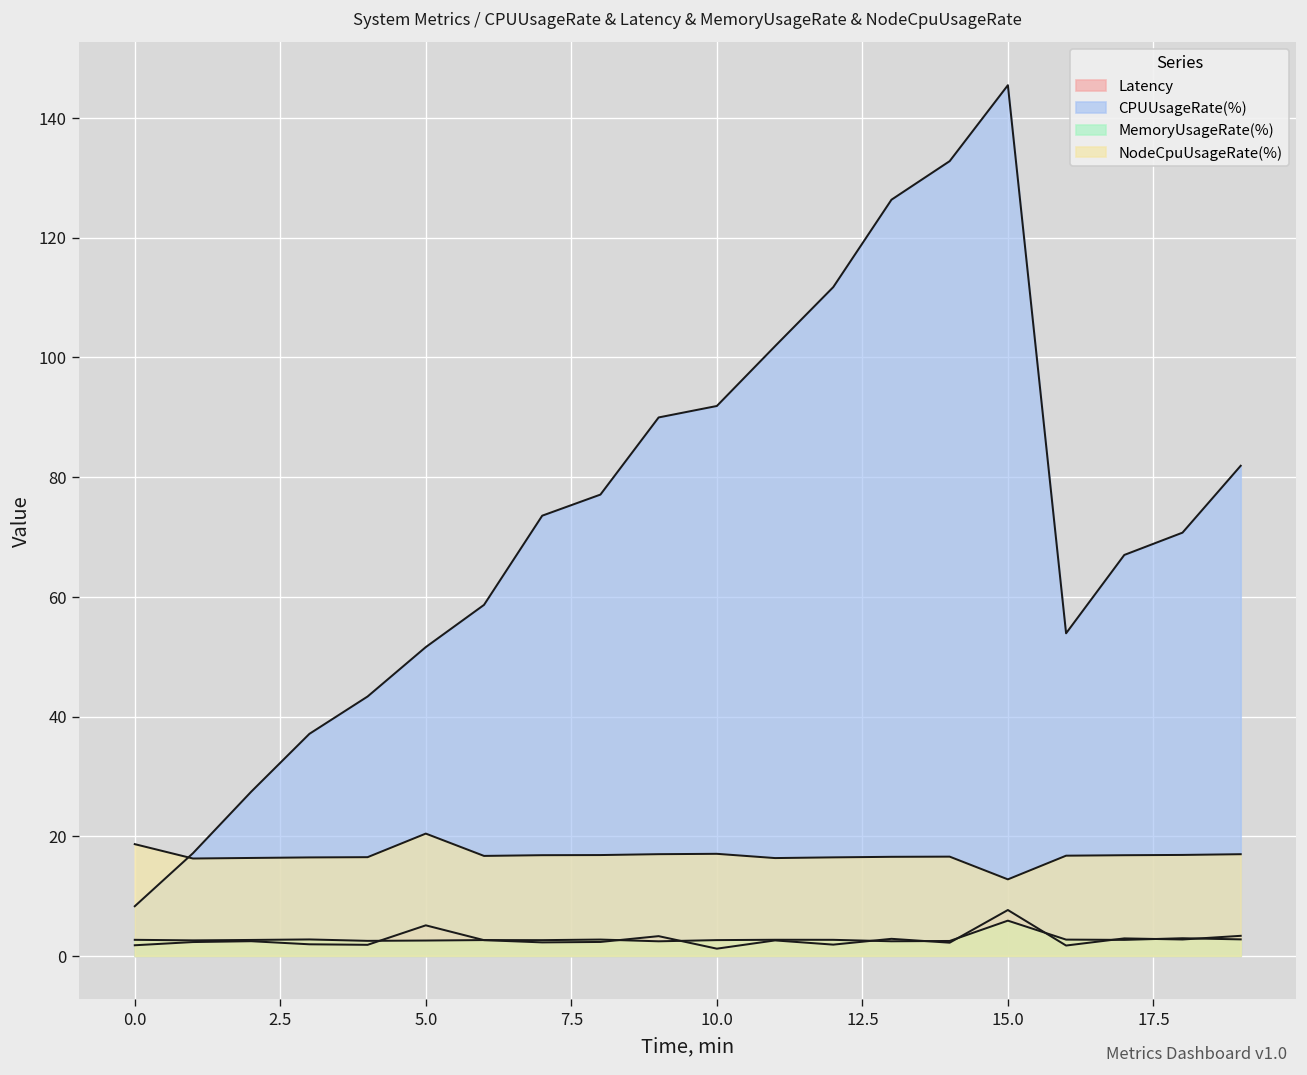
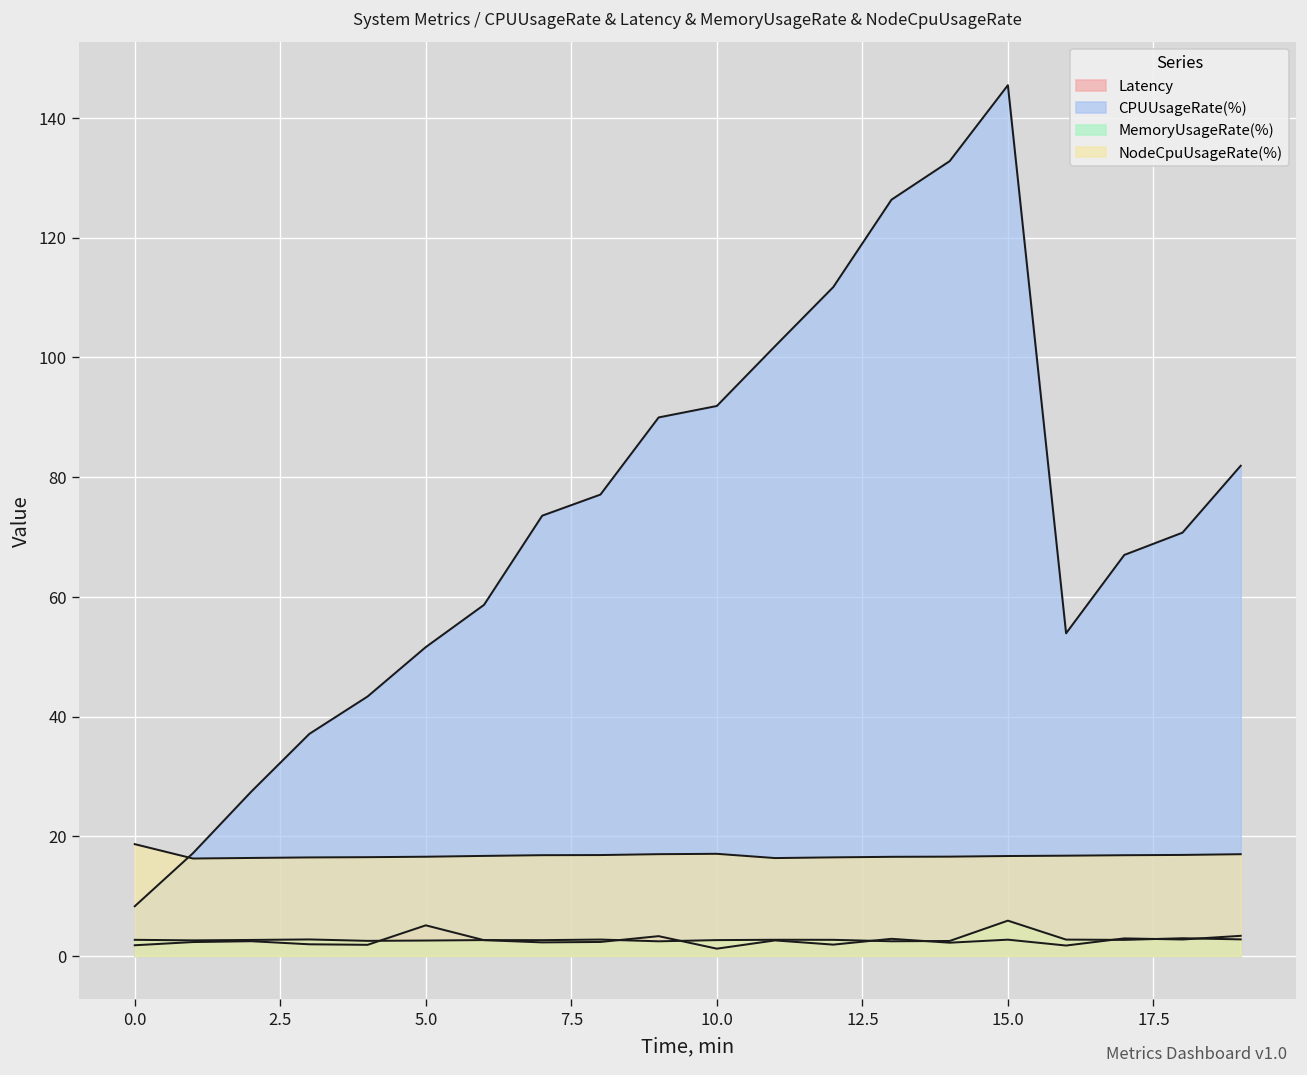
NodeCpuUsageRate(%), 5.0: 20 -> 17
Latency, 15.0: 8 -> 3
NodeCpuUsageRate(%), 15.0: 13 -> 17
